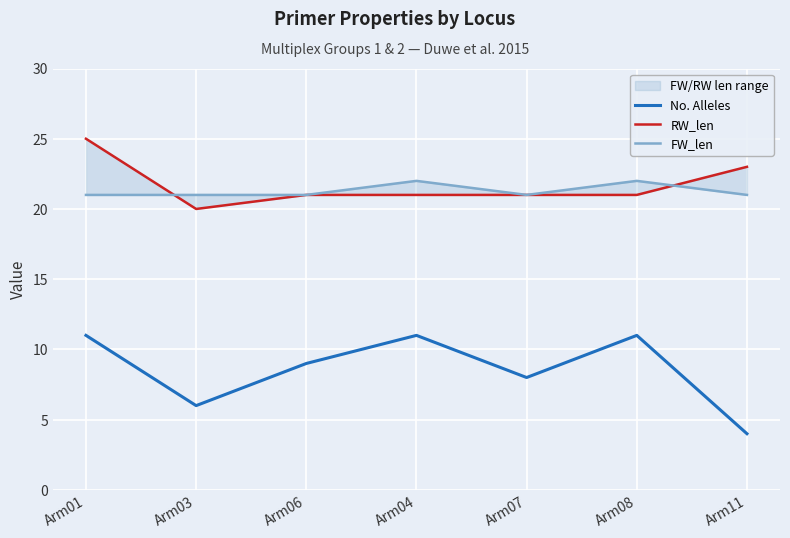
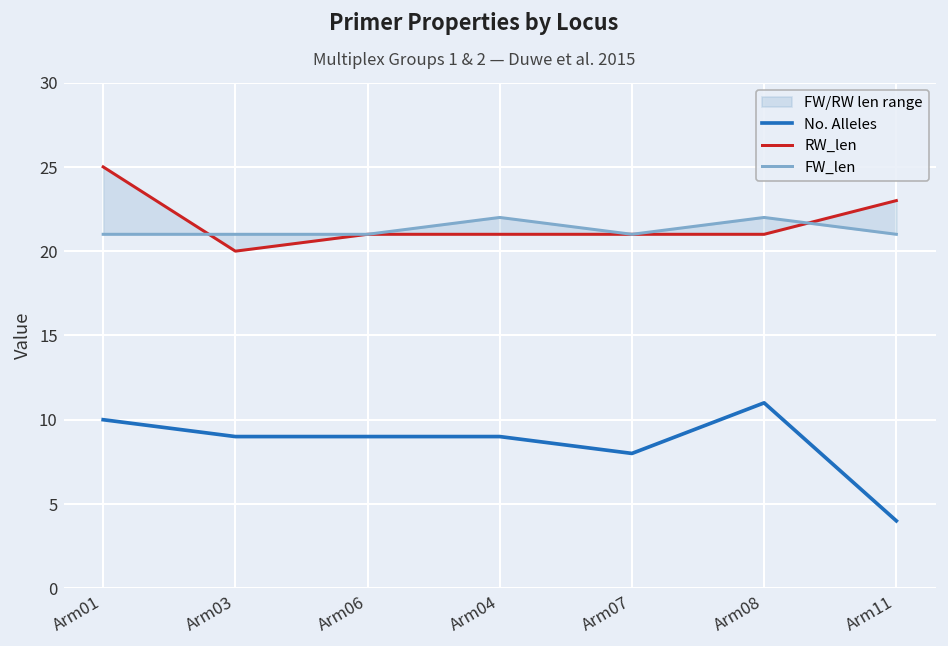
No. Alleles, Arm01: 11 -> 10
No. Alleles, Arm03: 6 -> 9
No. Alleles, Arm04: 11 -> 9
